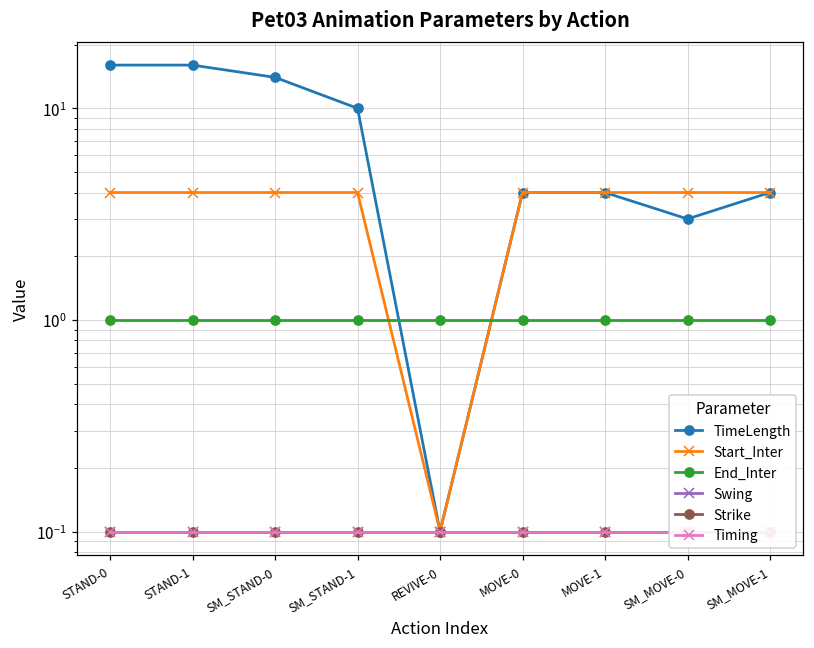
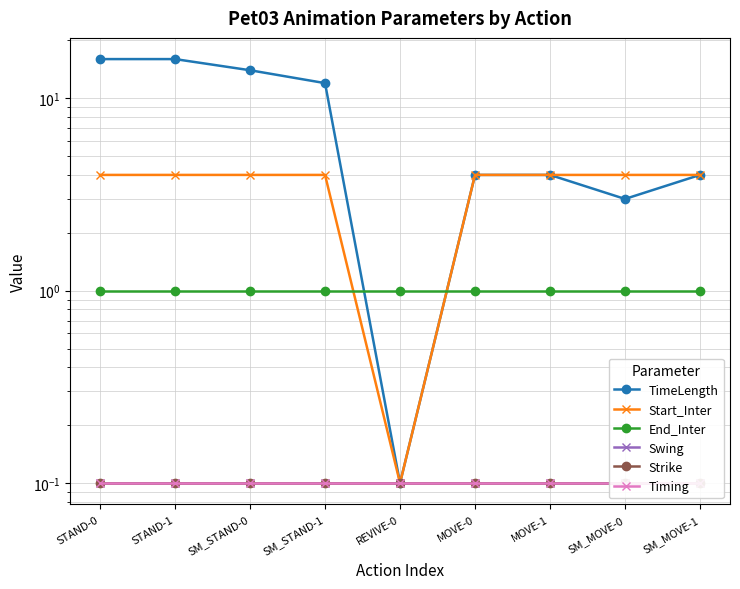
TimeLength, SM_STAND-1: 10 -> 12
